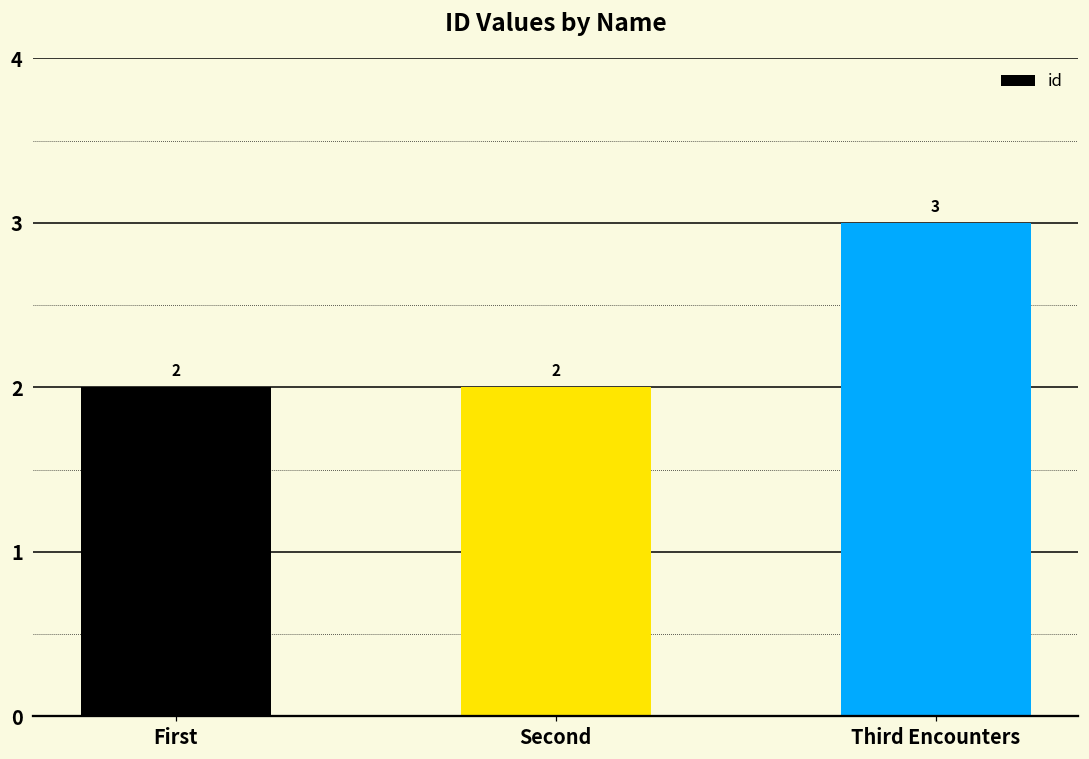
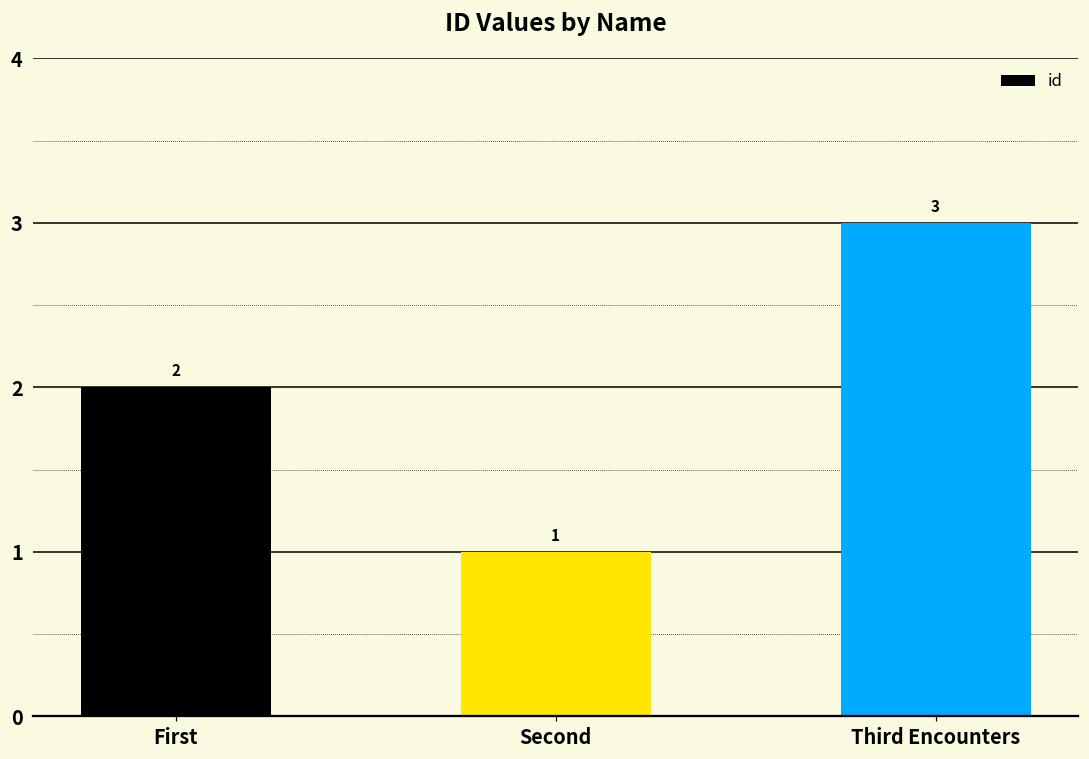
Second: 2 -> 1
